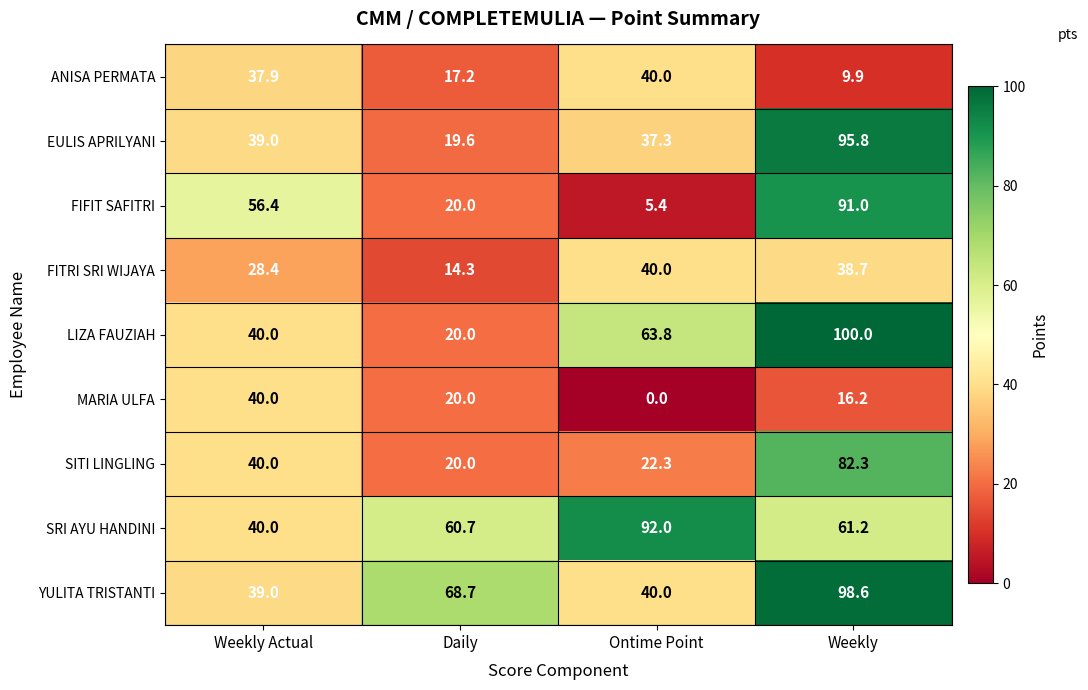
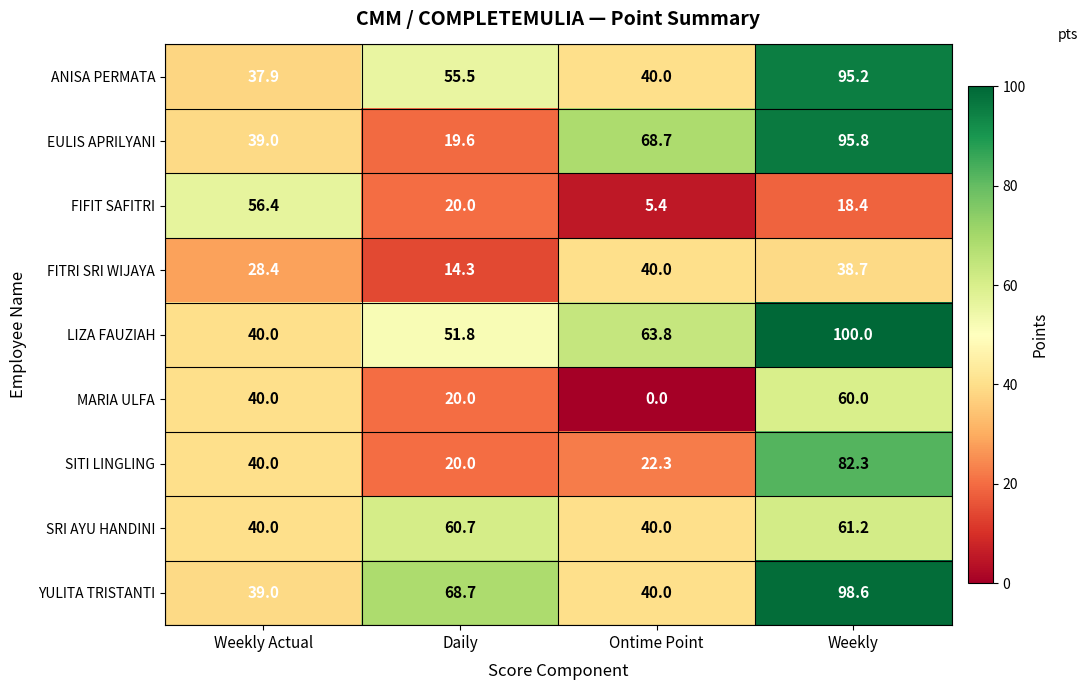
ANISA PERMATA, Daily: 17.2 -> 55.5
ANISA PERMATA, Weekly: 9.9 -> 95.2
EULIS APRILYANI, Ontime Point: 37.3 -> 68.7
FIFIT SAFITRI, Weekly: 91.0 -> 18.4
LIZA FAUZIAH, Daily: 20.0 -> 51.8
MARIA ULFA, Weekly: 16.2 -> 60.0
SRI AYU HANDINI, Ontime Point: 92.0 -> 40.0
